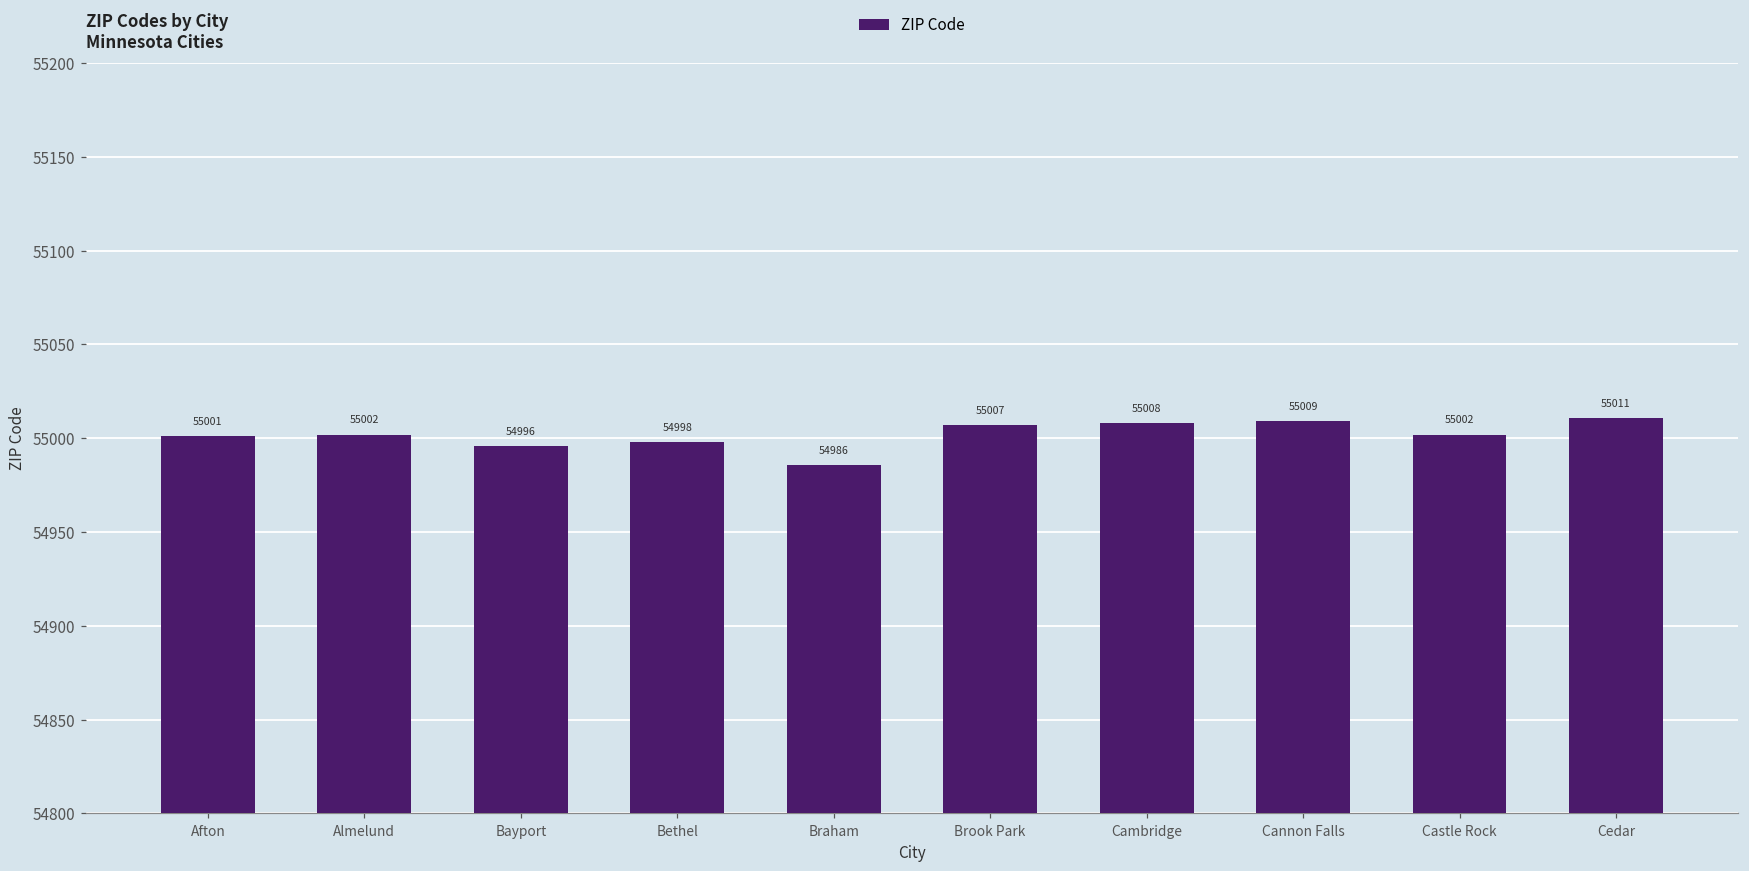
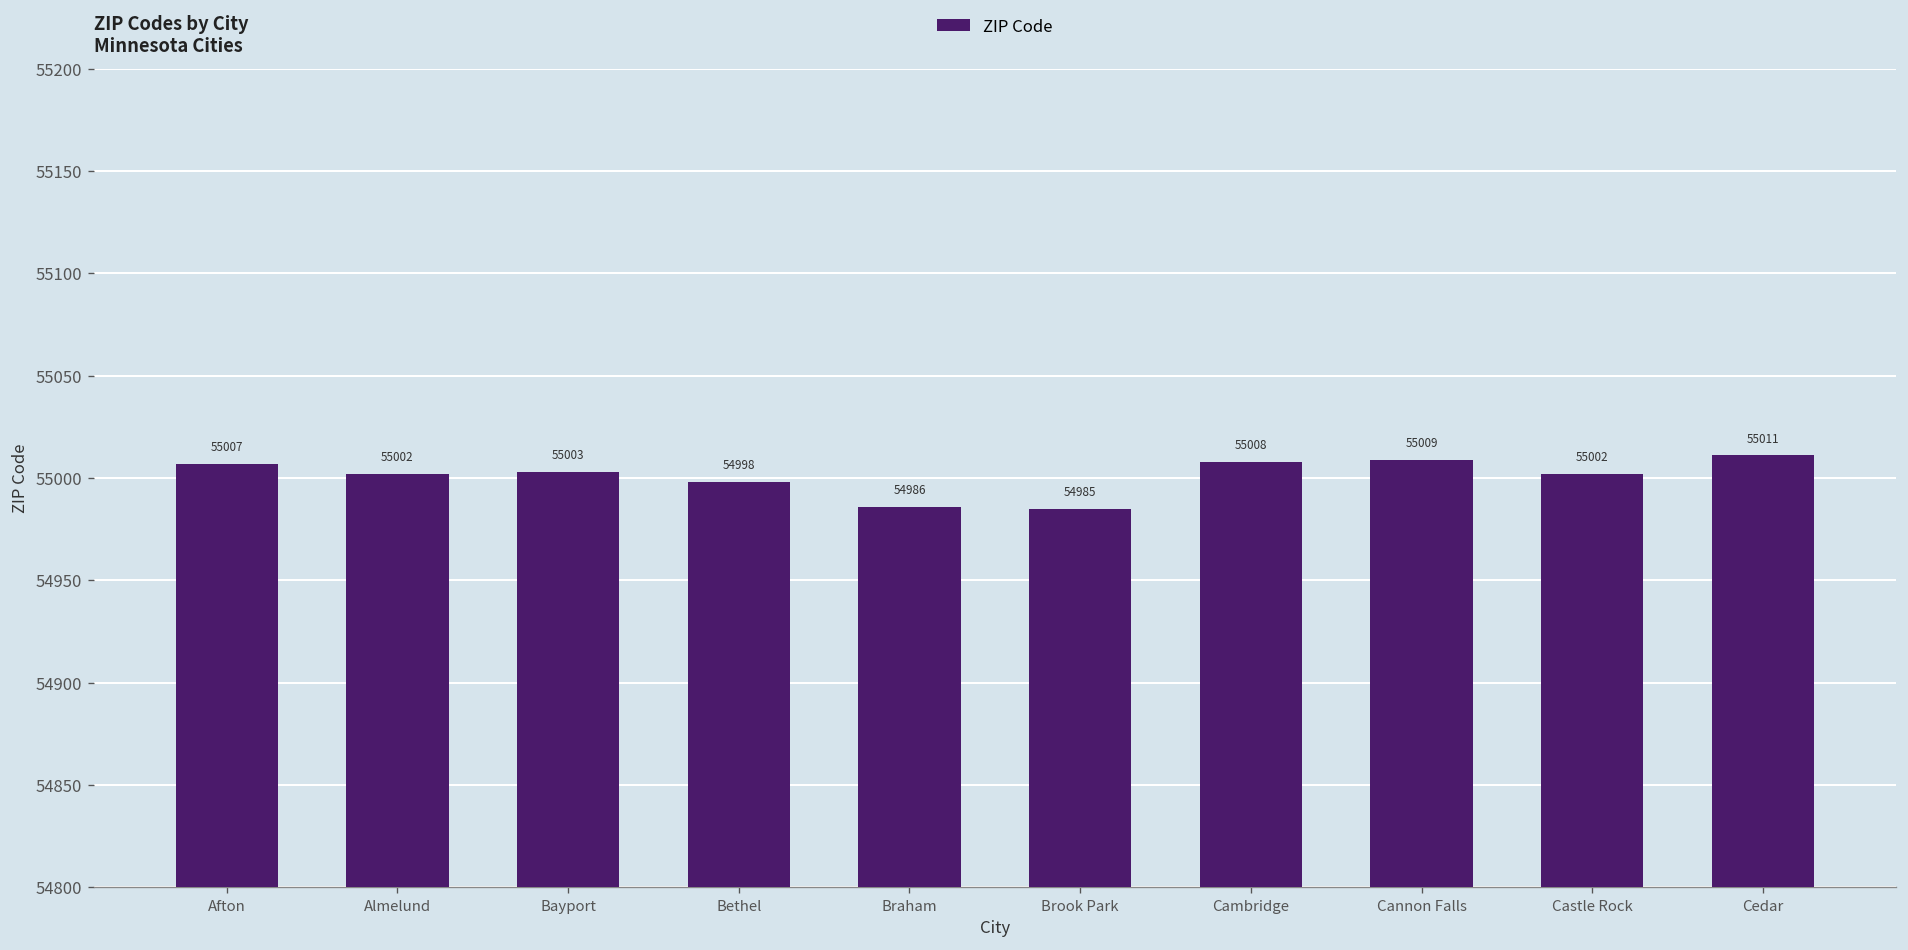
Afton: 55001 -> 55007
Bayport: 54996 -> 55003
Brook Park: 55007 -> 54985
